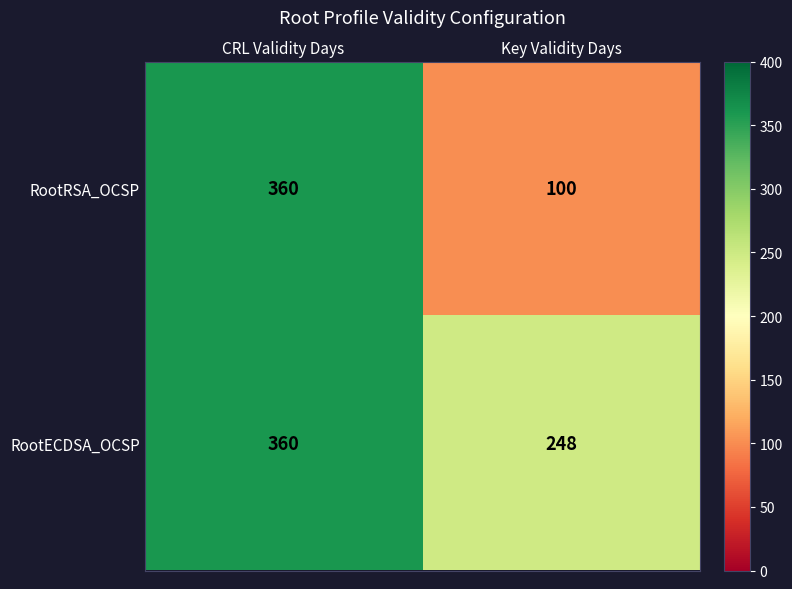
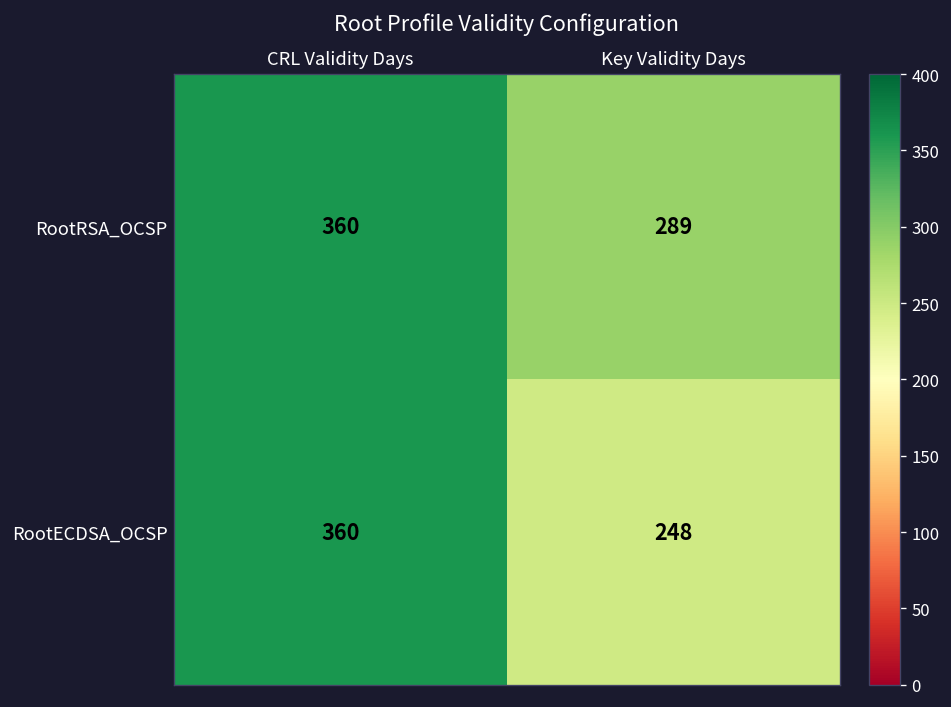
RootRSA_OCSP, Key Validity Days: 100 -> 289
